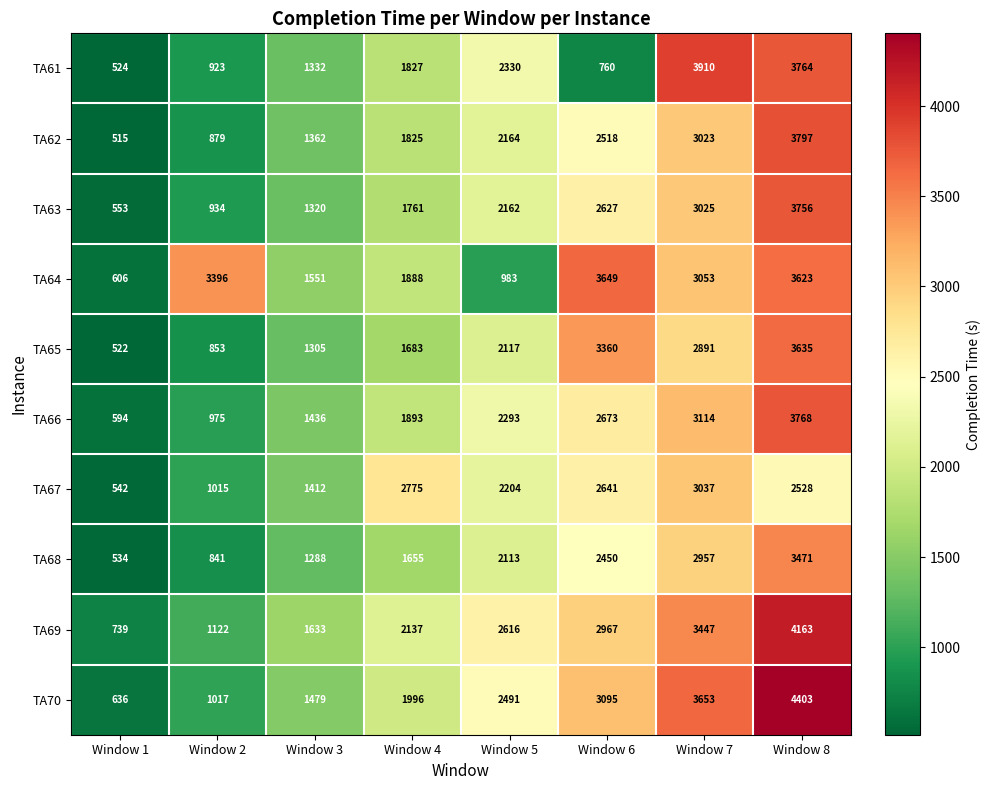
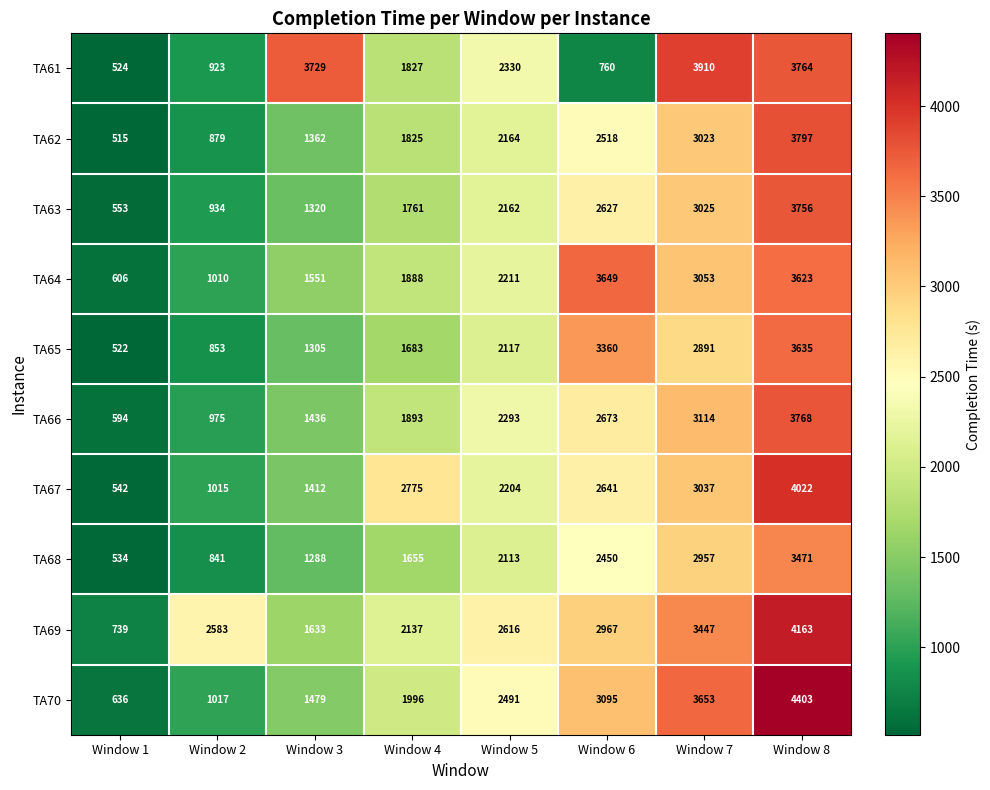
TA61, Window 3: 1332 -> 3729
TA64, Window 2: 3396 -> 1010
TA64, Window 5: 983 -> 2211
TA67, Window 8: 2528 -> 4022
TA69, Window 2: 1122 -> 2583
